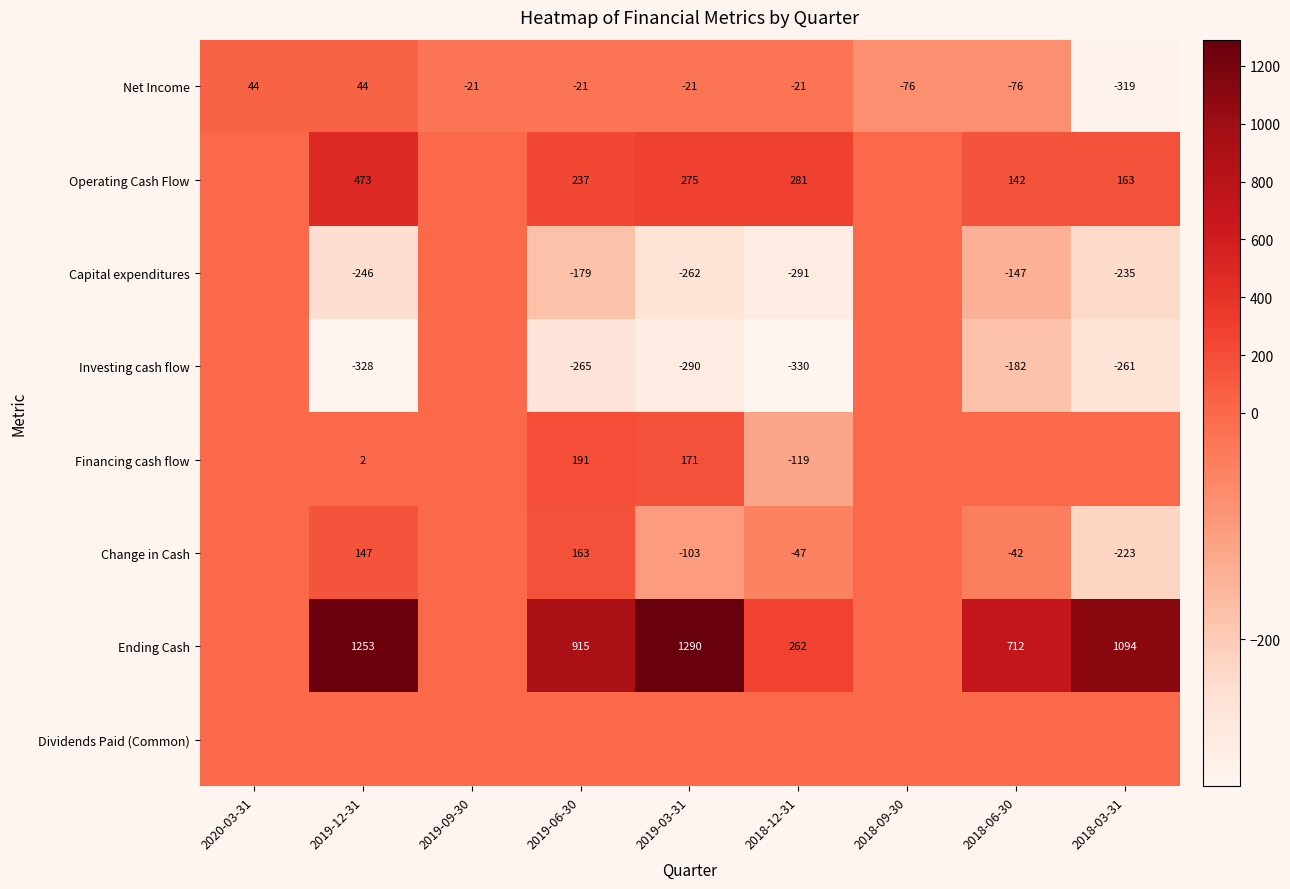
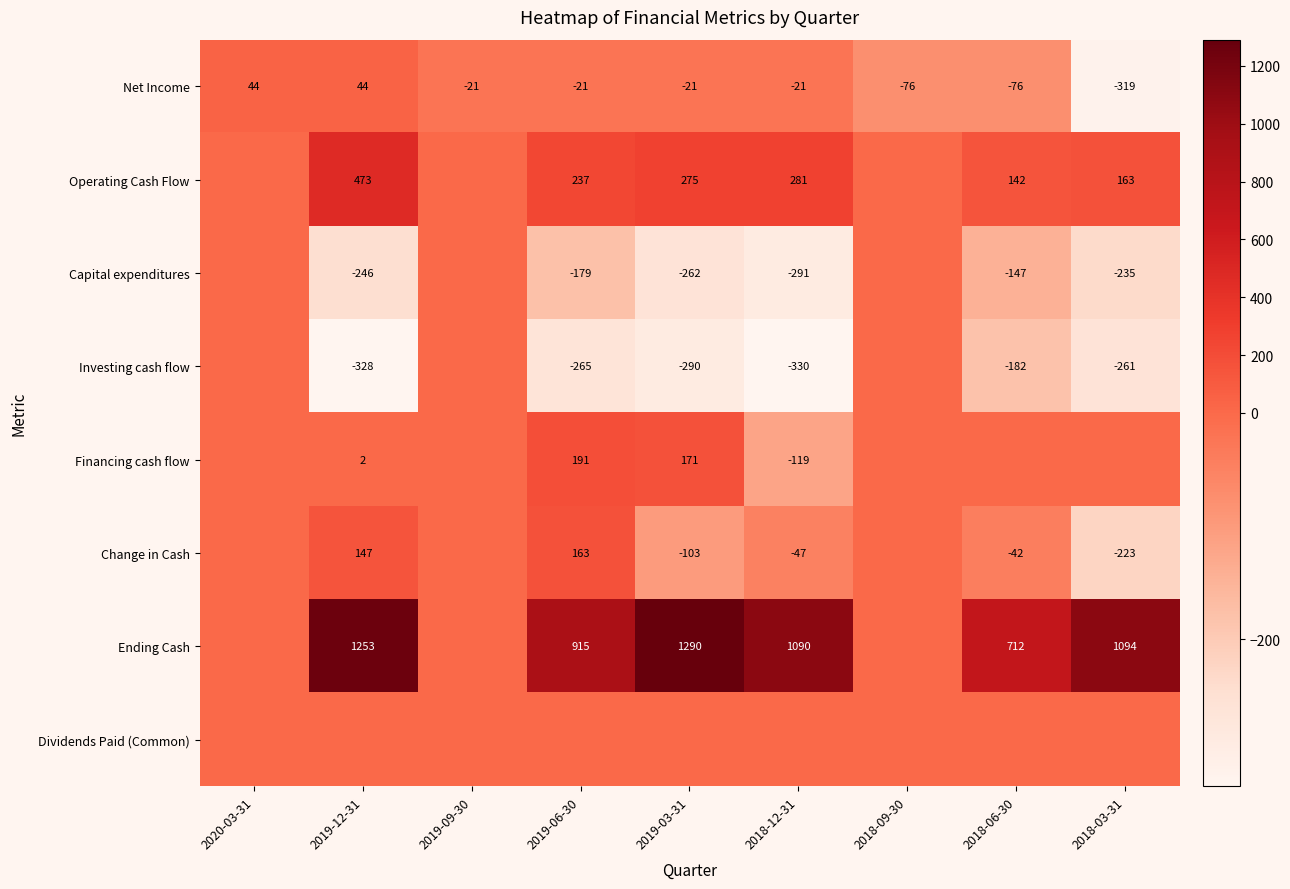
Ending Cash, 2018-12-31: 262 -> 1090
